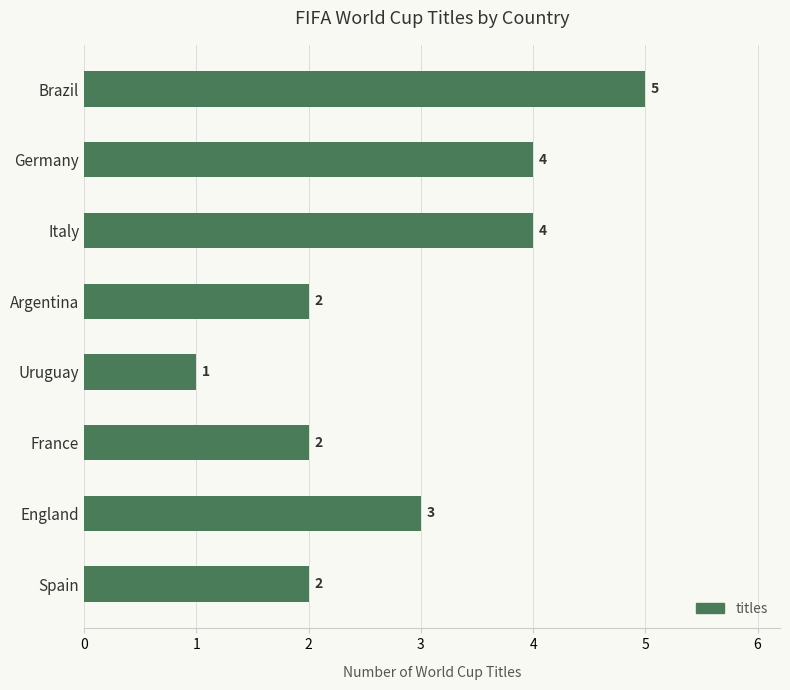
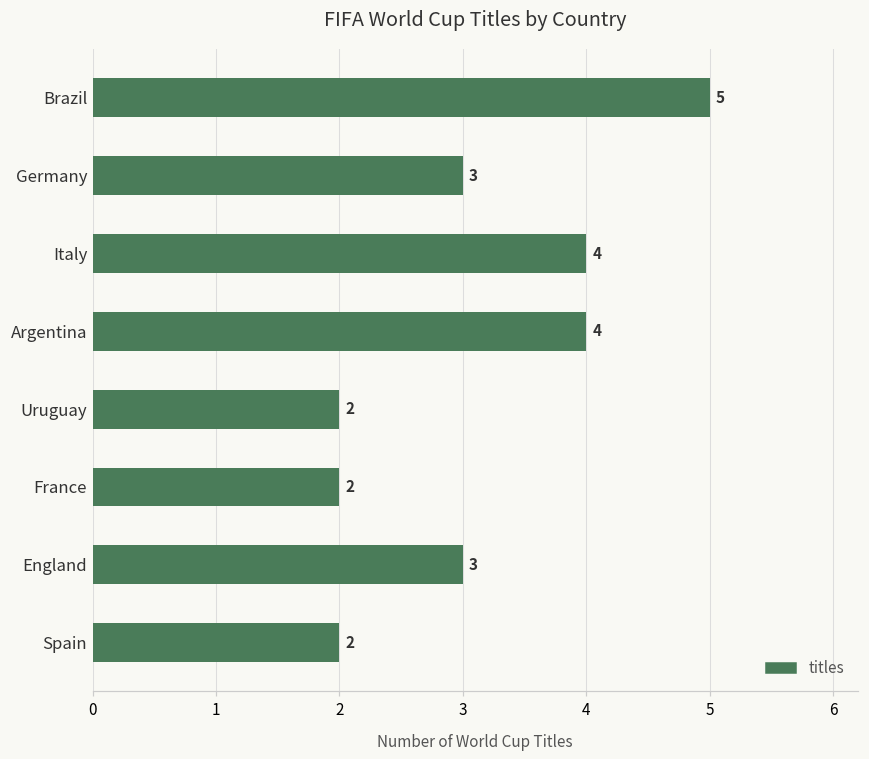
Germany: 4 -> 3
Argentina: 2 -> 4
Uruguay: 1 -> 2
